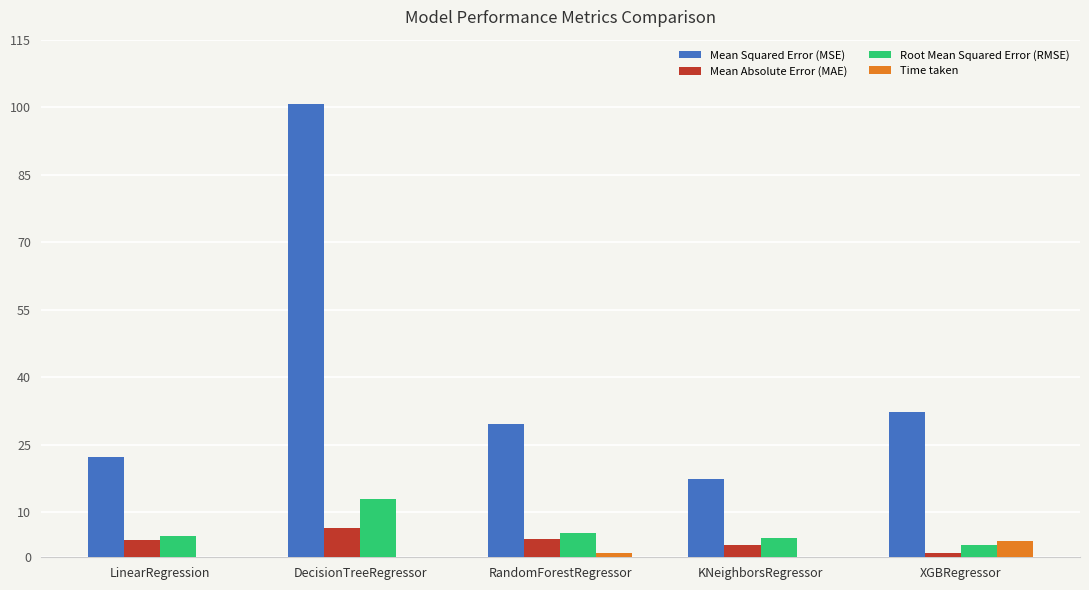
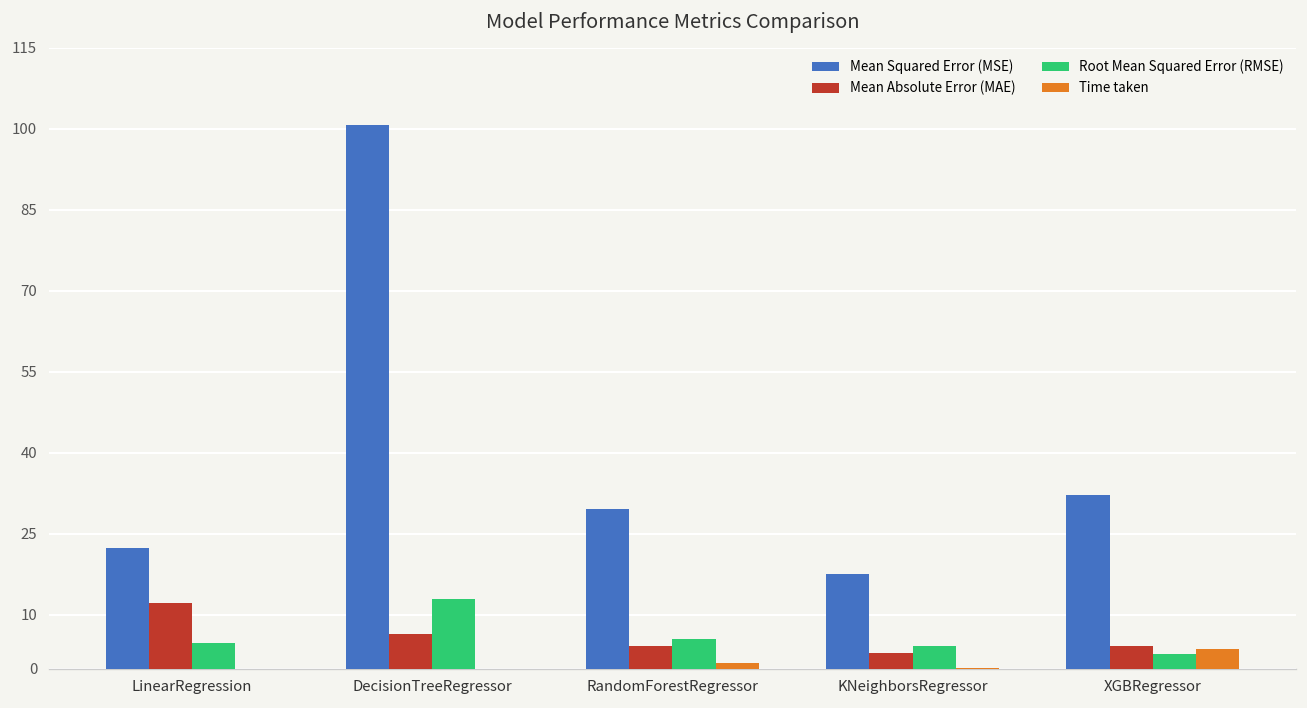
Mean Absolute Error (MAE), LinearRegression: 4 -> 12
Mean Absolute Error (MAE), XGBRegressor: 1 -> 4
